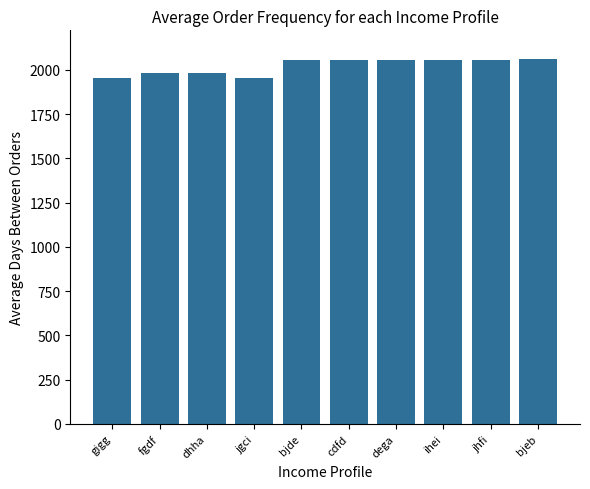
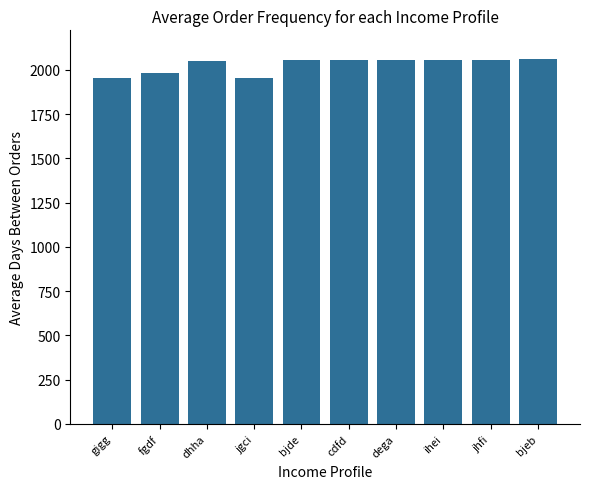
dhha: 1980 -> 2050
